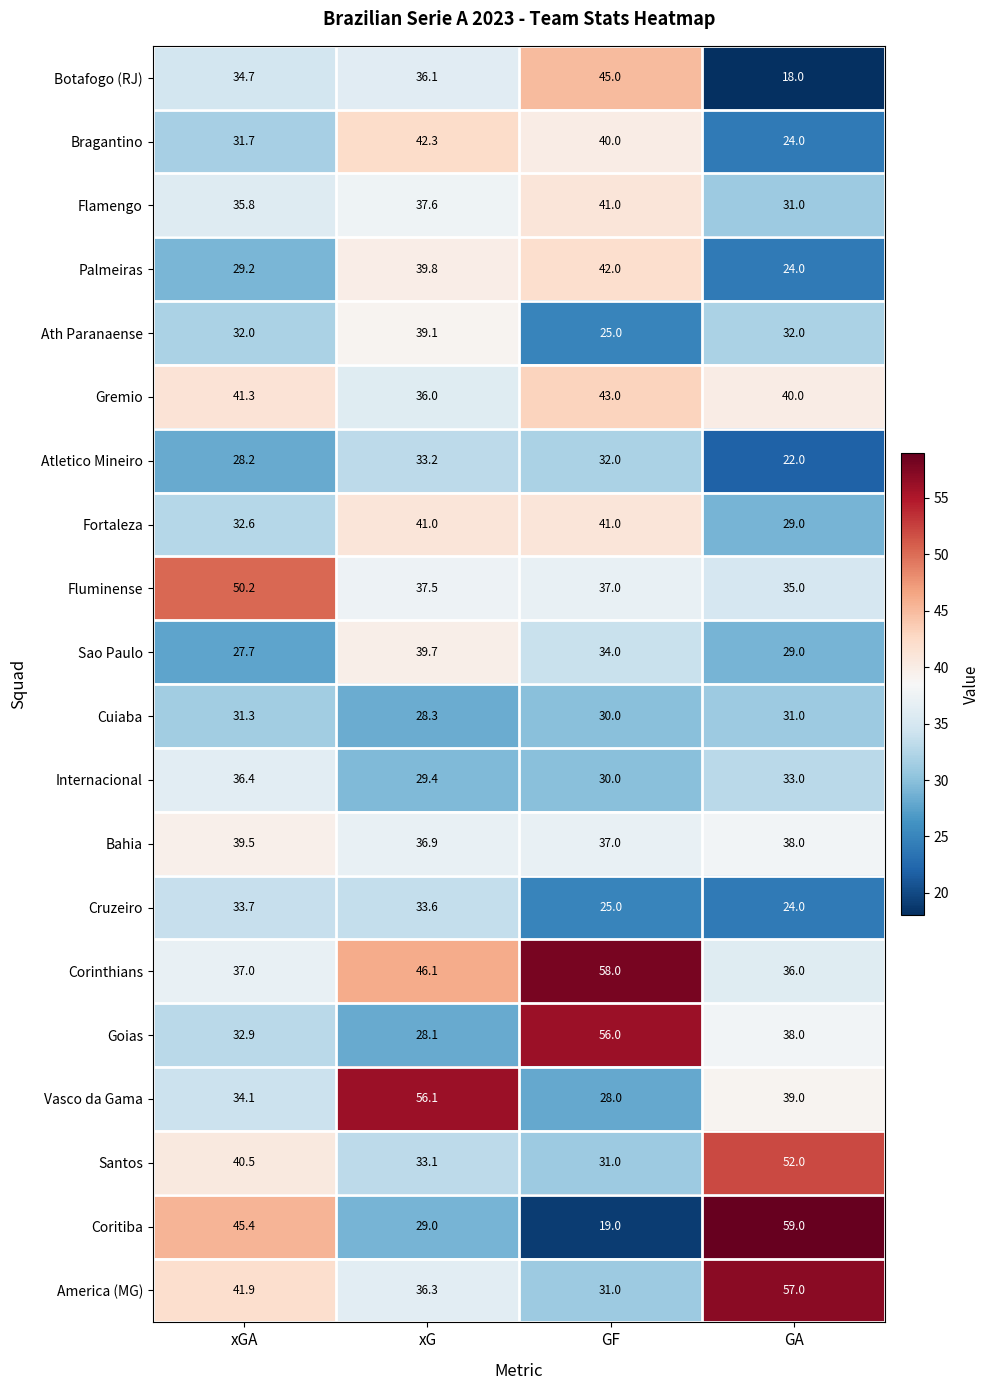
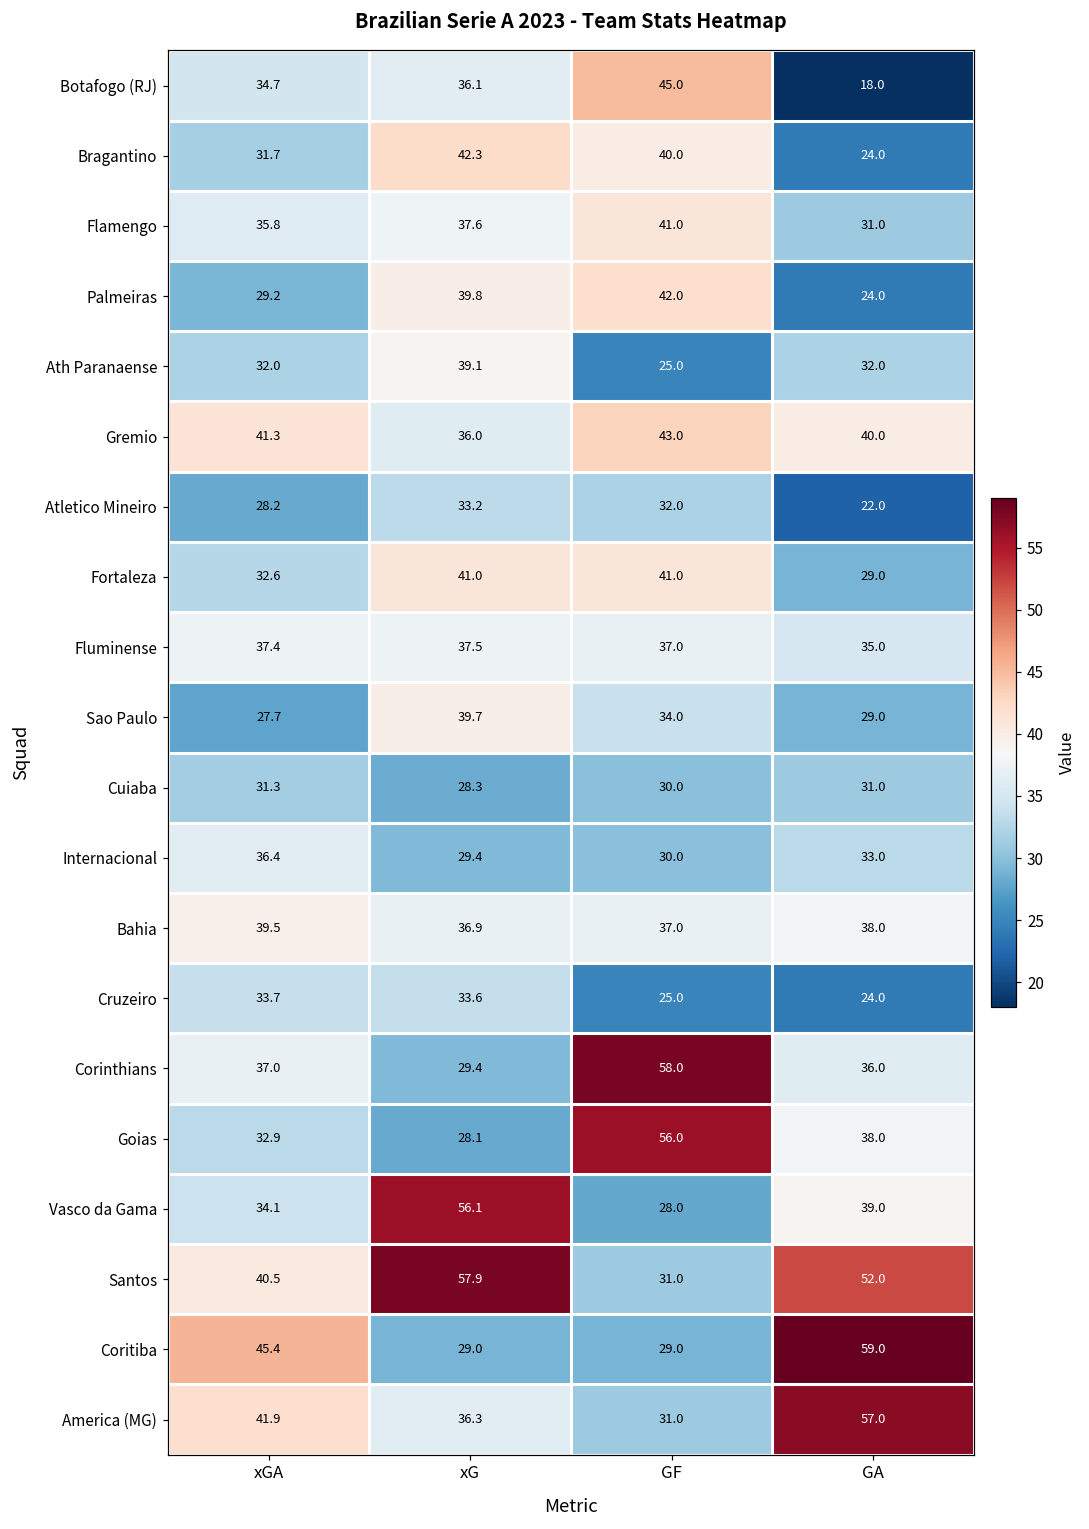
Fluminense, xGA: 50.2 -> 37.4
Corinthians, xG: 46.1 -> 29.4
Santos, xG: 33.1 -> 57.9
Coritiba, GF: 19.0 -> 29.0
